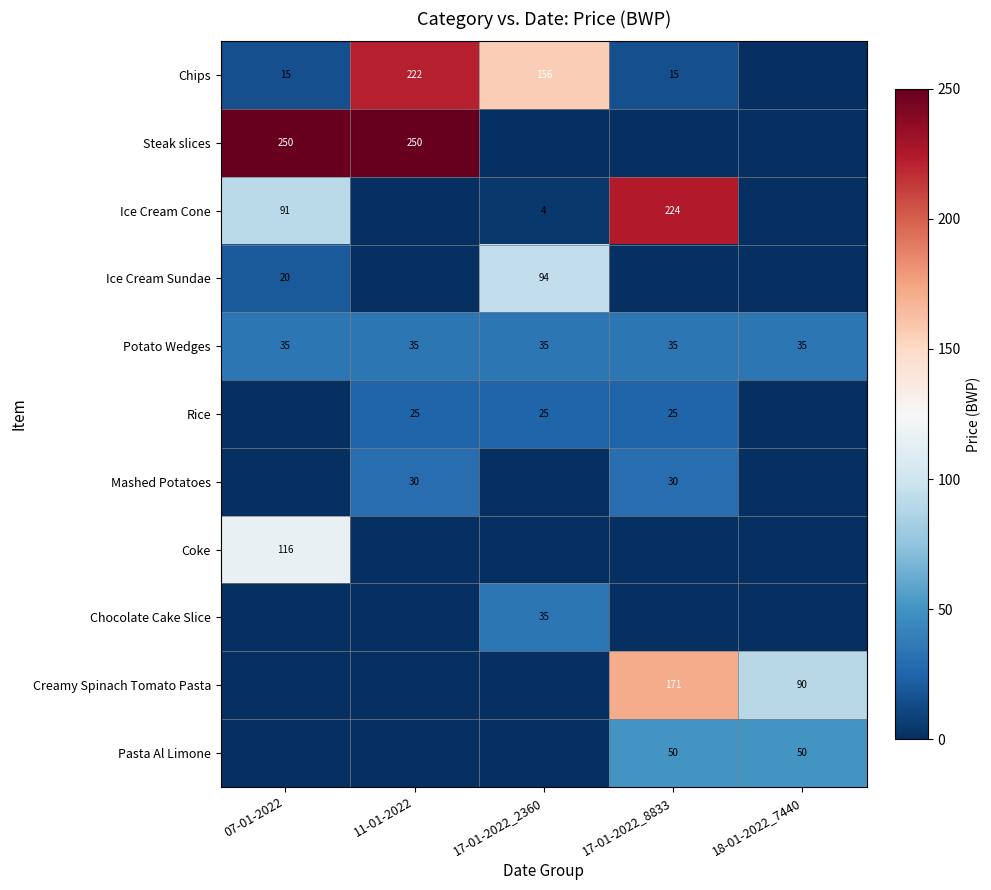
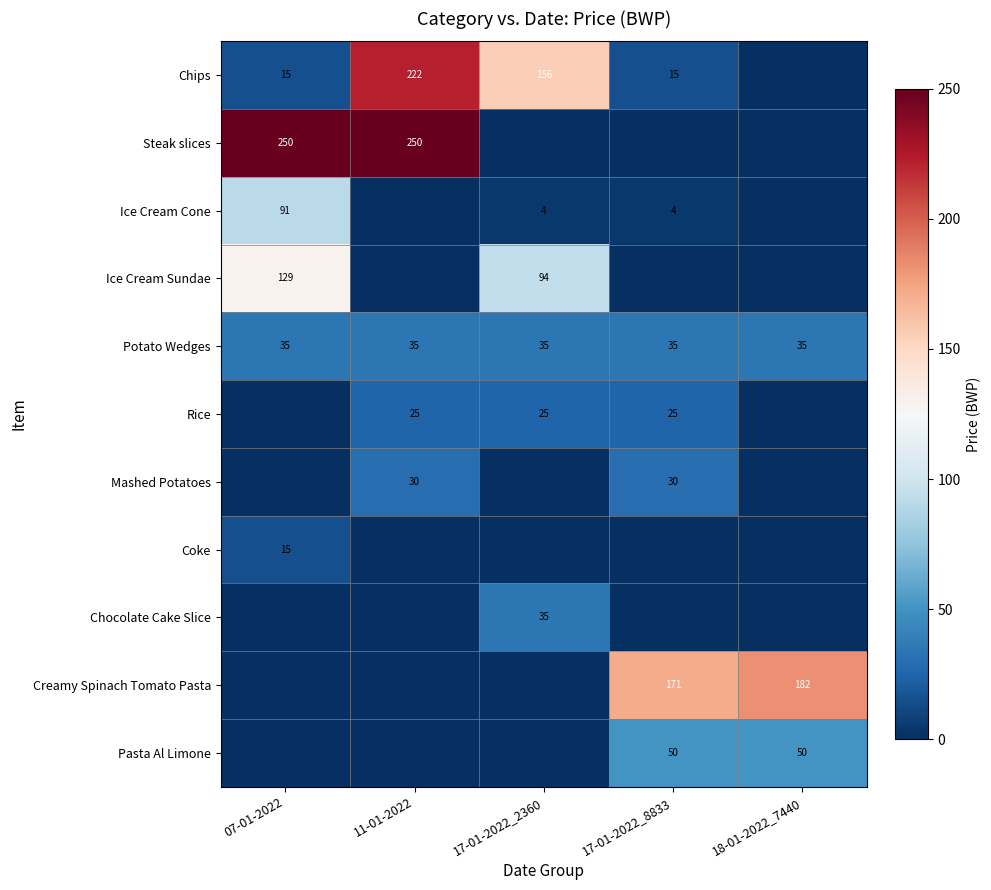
Ice Cream Cone, 17-01-2022_8833: 224 -> 4
Ice Cream Sundae, 07-01-2022: 20 -> 129
Coke, 07-01-2022: 116 -> 15
Creamy Spinach Tomato Pasta, 18-01-2022_7440: 90 -> 182
